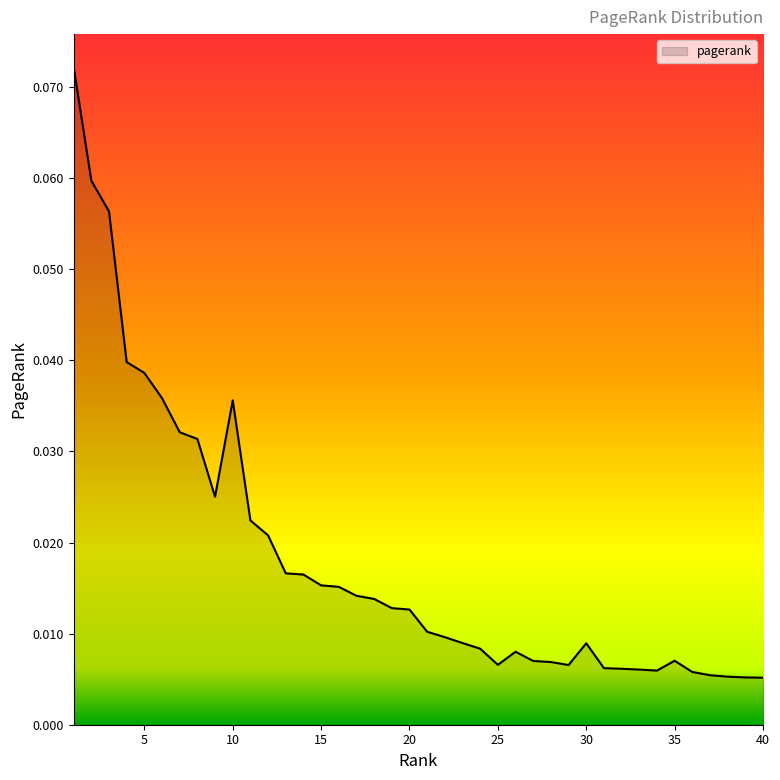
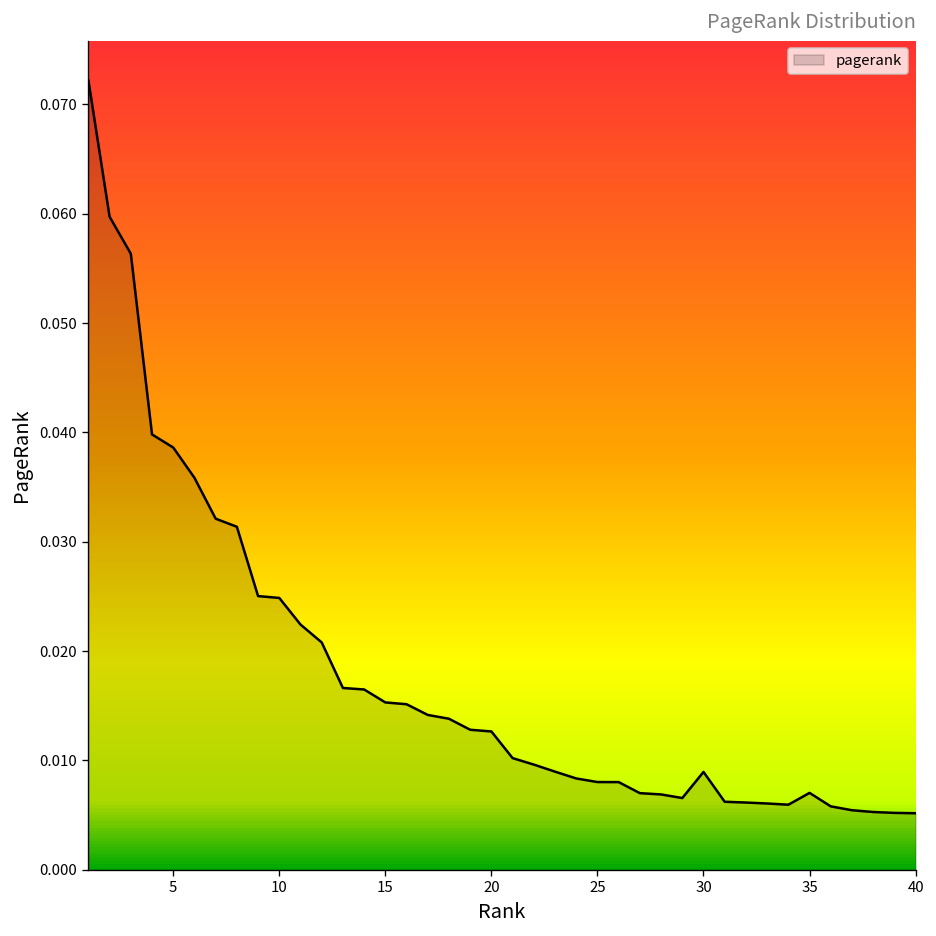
10: 0.036 -> 0.025
25: 0.007 -> 0.008
